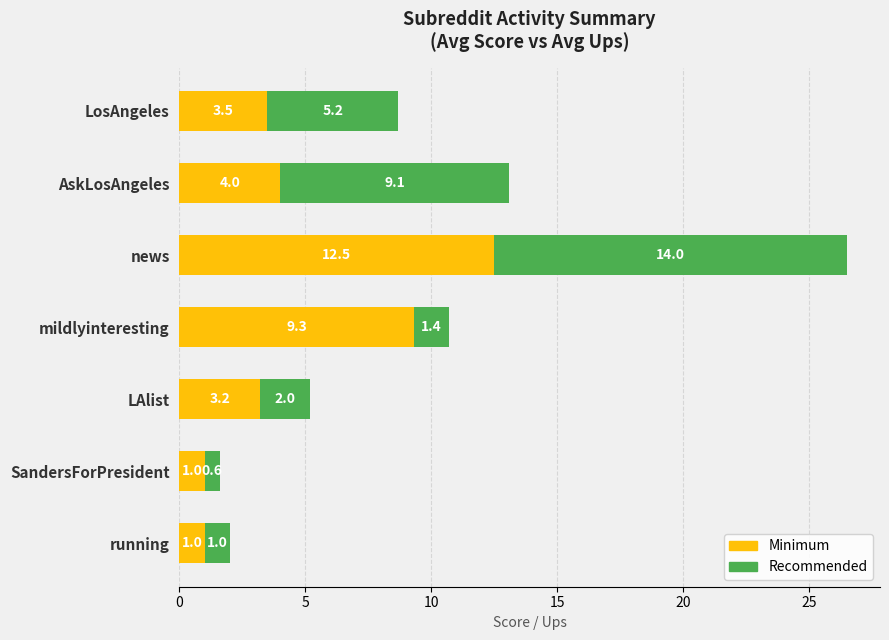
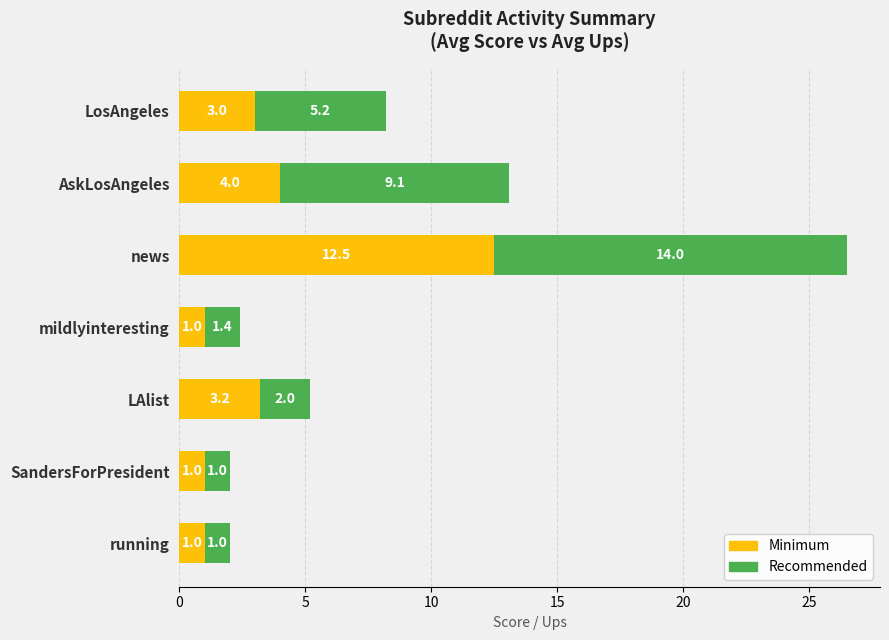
Minimum, LosAngeles: 3.5 -> 3.0
Minimum, mildlyinteresting: 9.3 -> 1.0
Recommended, SandersForPresident: 0.6 -> 1.0
